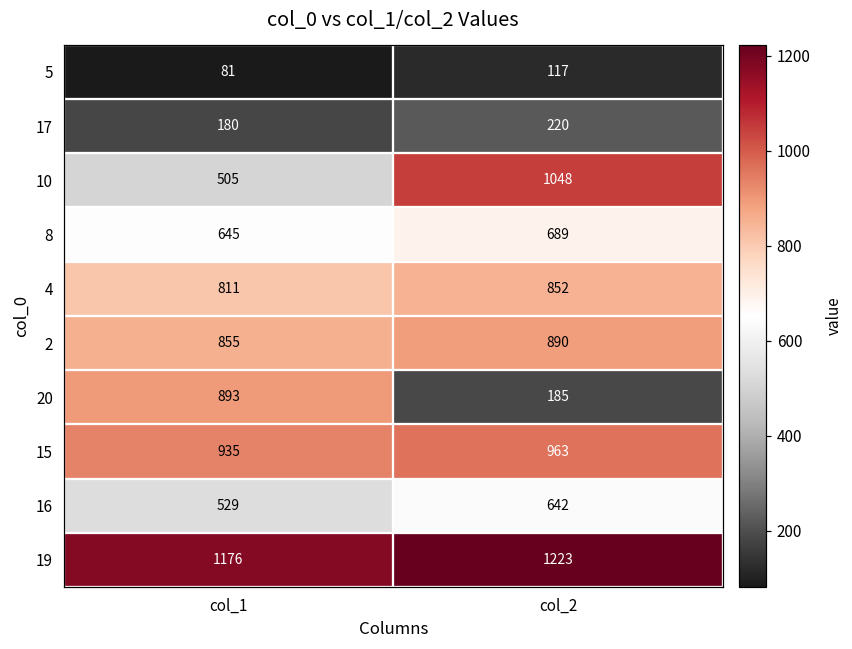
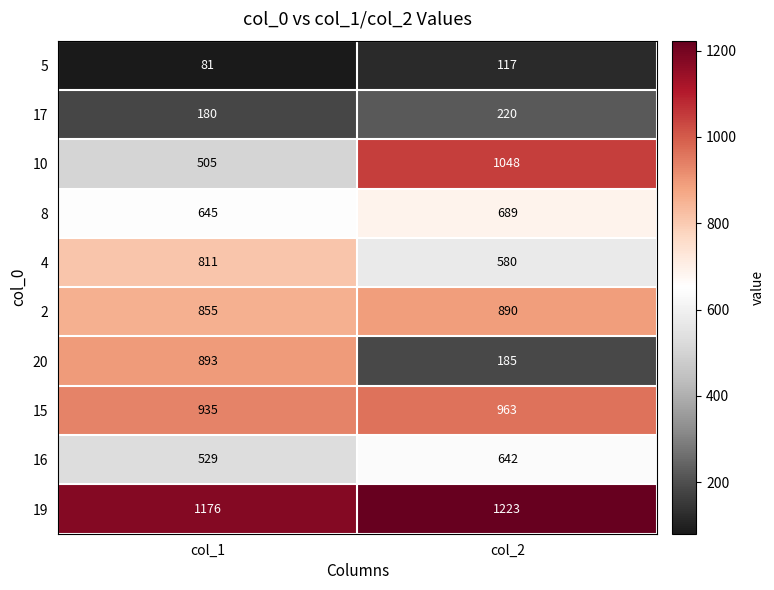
4, col_2: 852 -> 580
